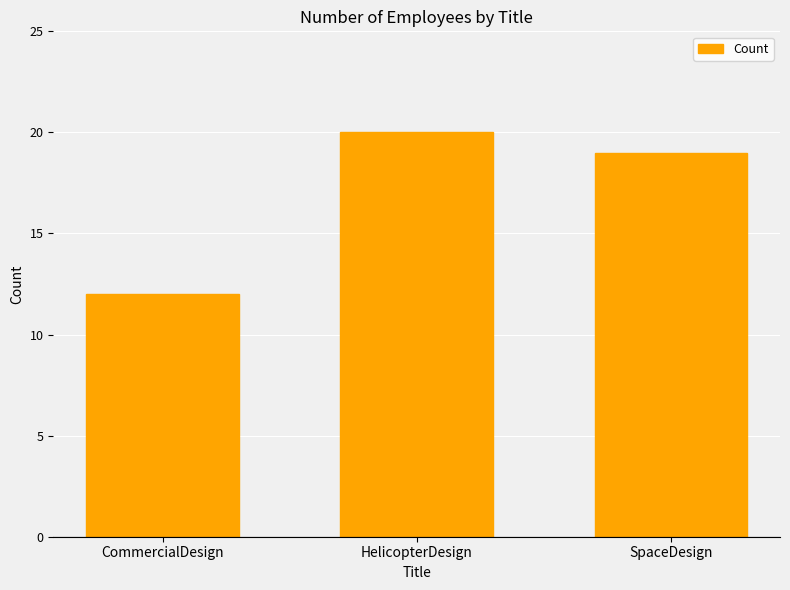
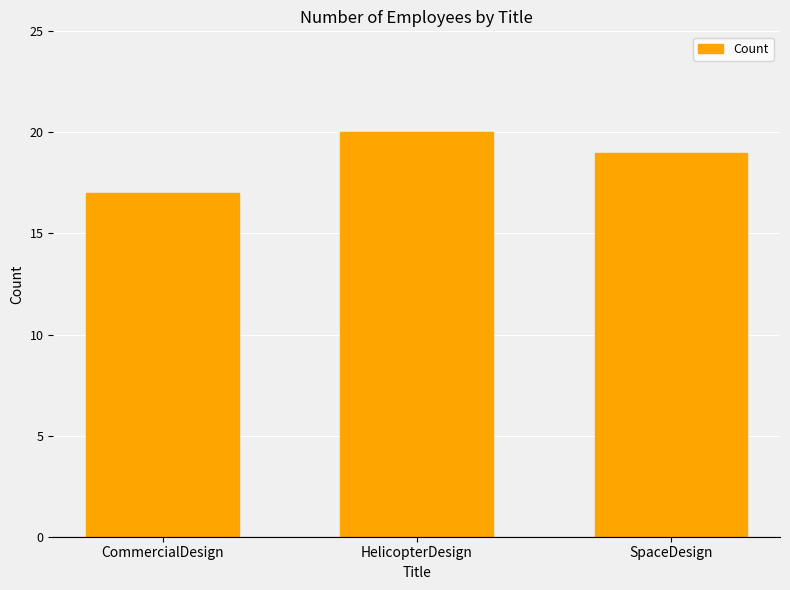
CommercialDesign: 12 -> 17
